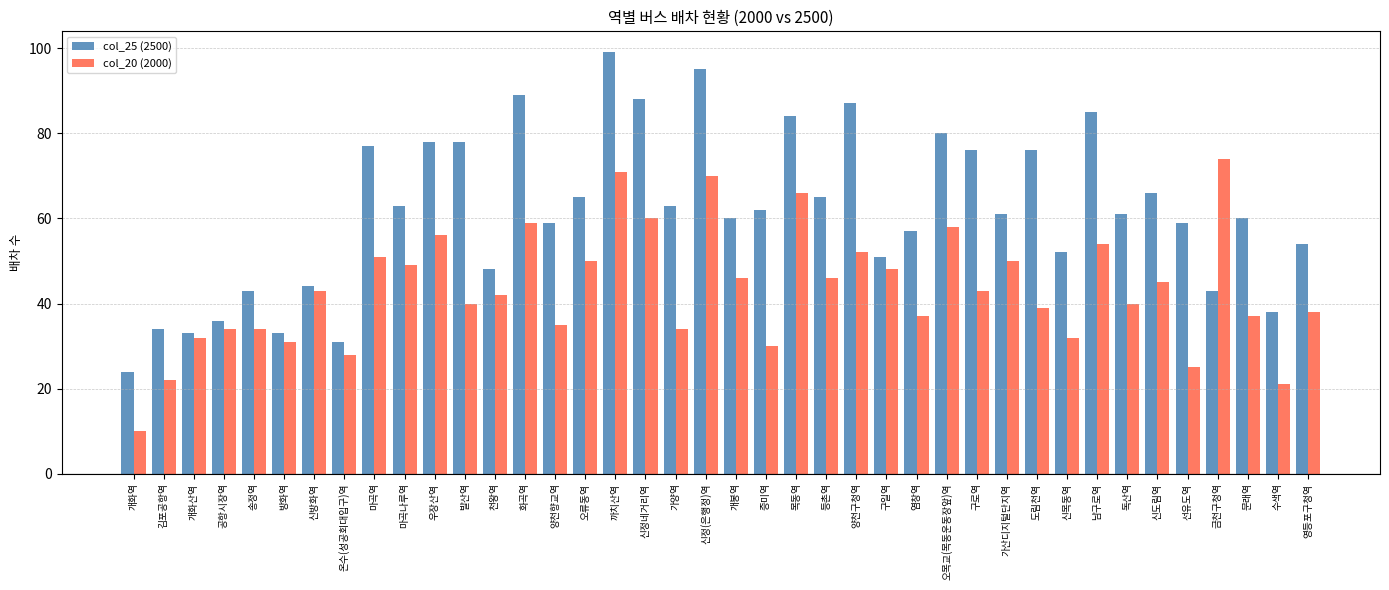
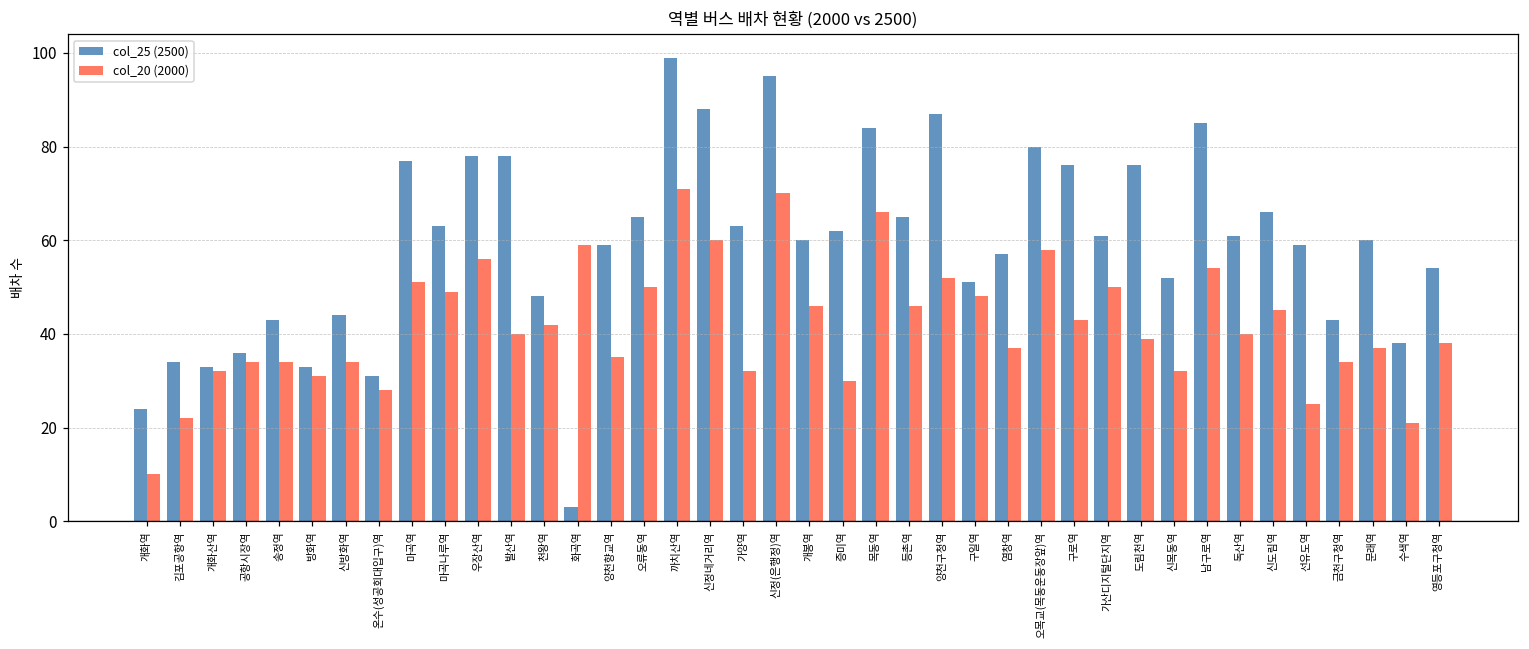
col_20 (2000), 신방화역: 43 -> 34
col_25 (2500), 화곡역: 89 -> 3
col_20 (2000), 가양역: 34 -> 32
col_20 (2000), 금천구청역: 74 -> 34
